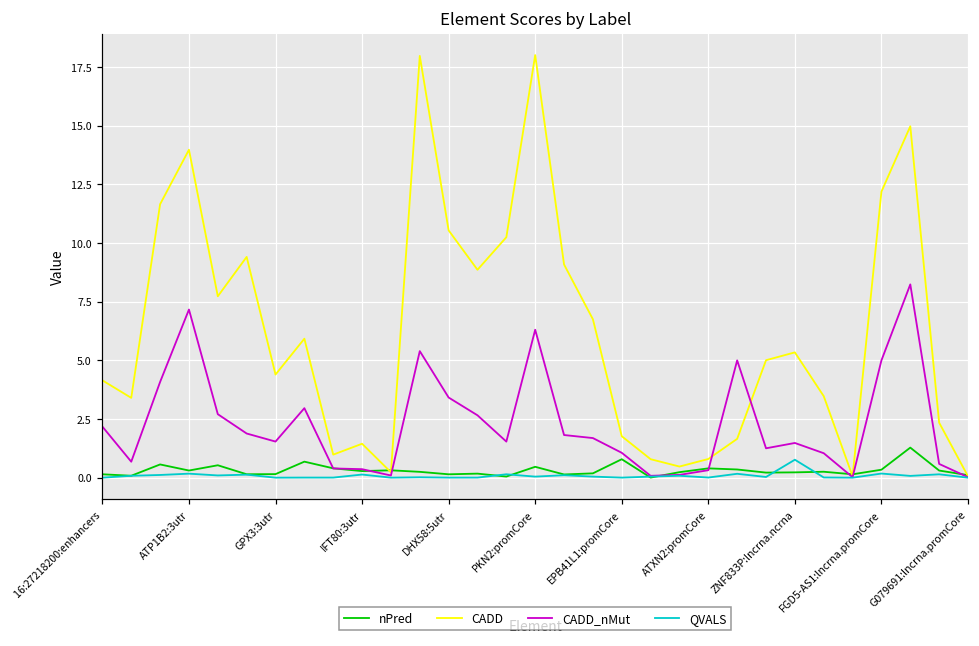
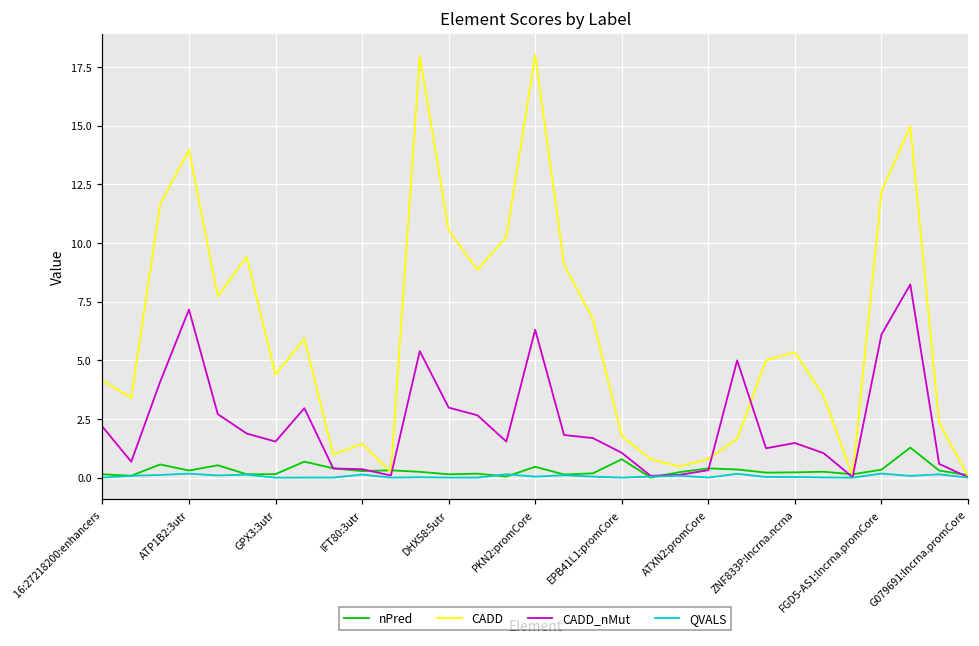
CADD_nMut, DHX58:5utr: 3.4 -> 3.0
QVALS, ZNF833P:lncrna.ncrna: 0.8 -> 0.0
CADD_nMut, FGD5-AS1:lncrna.promCore: 5.0 -> 6.1
